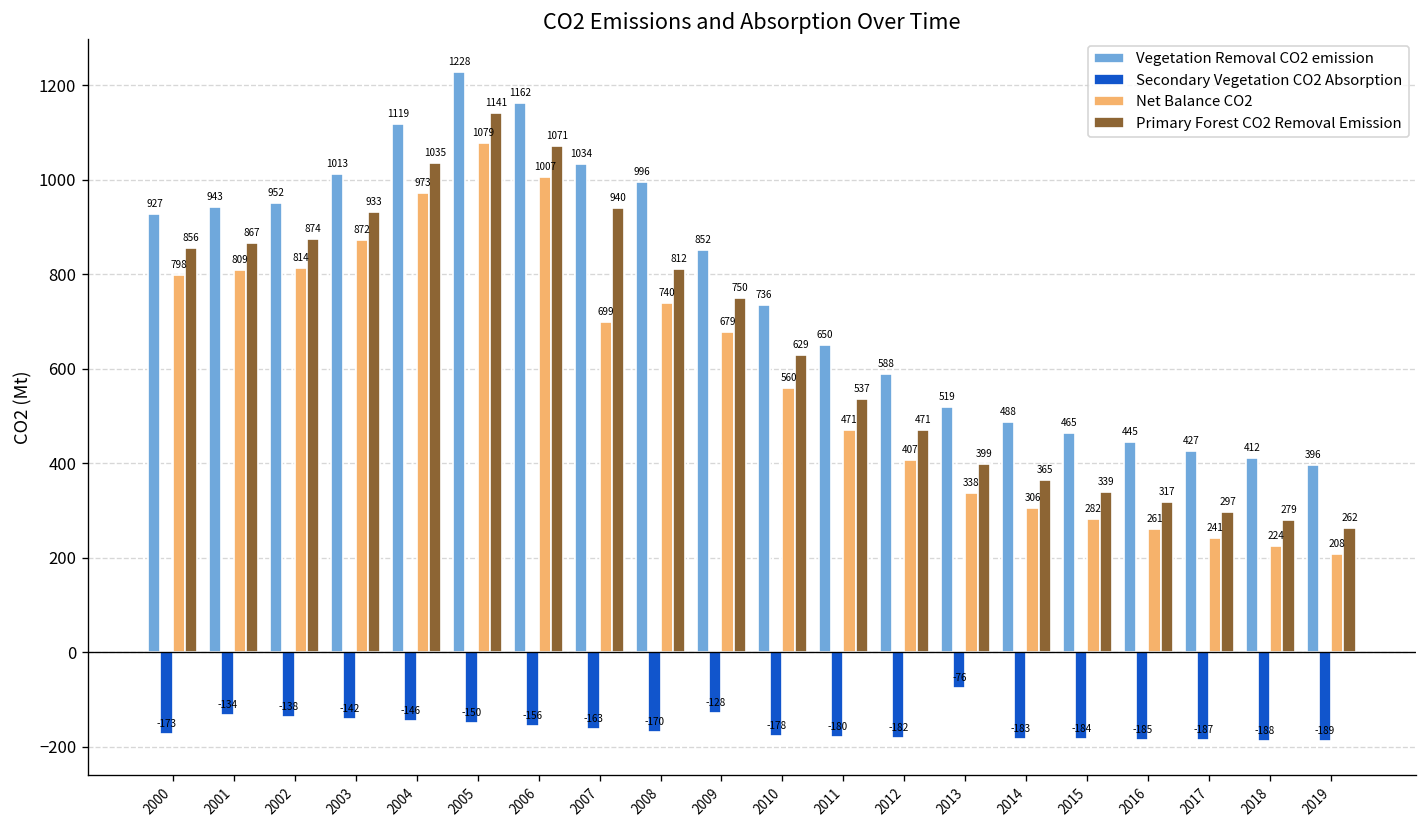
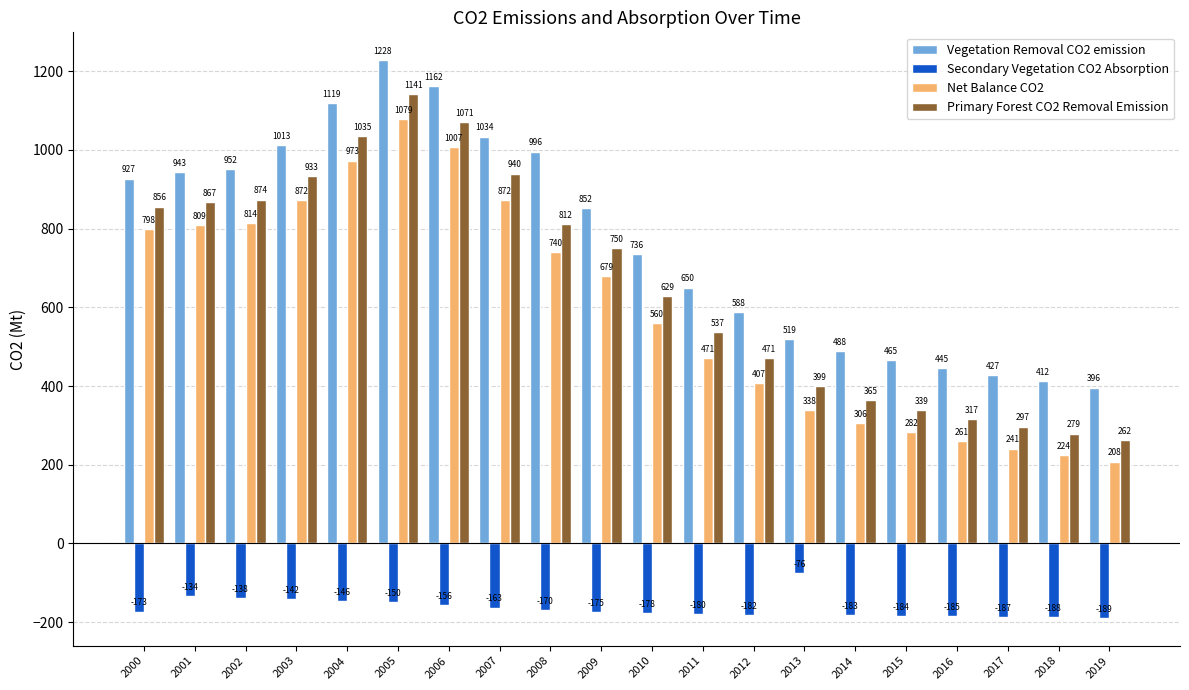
Net Balance CO2, 2007: 699 -> 872
Secondary Vegetation CO2 Absorption, 2009: -128 -> -175
